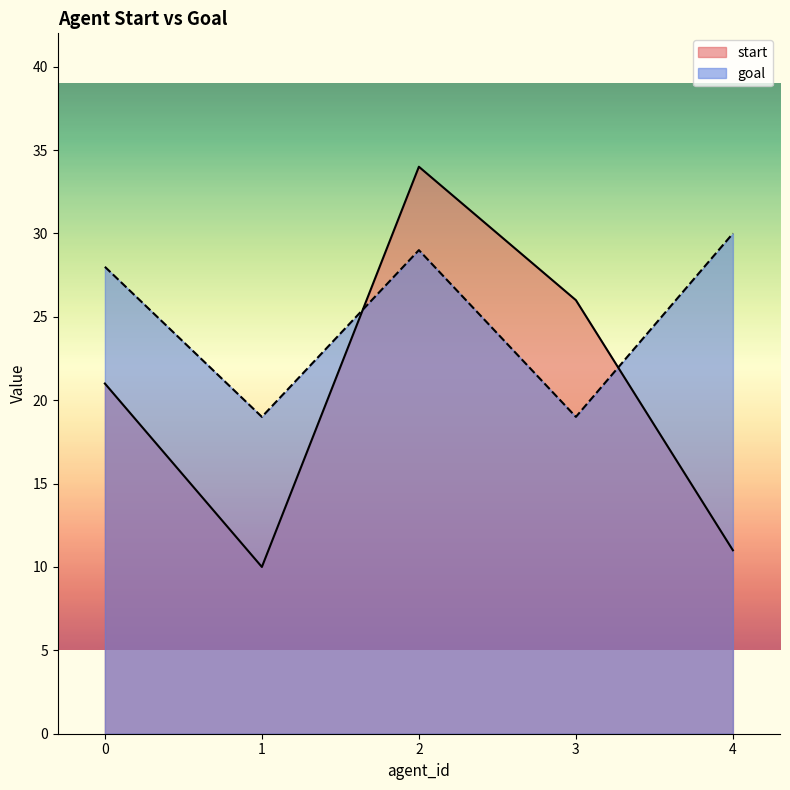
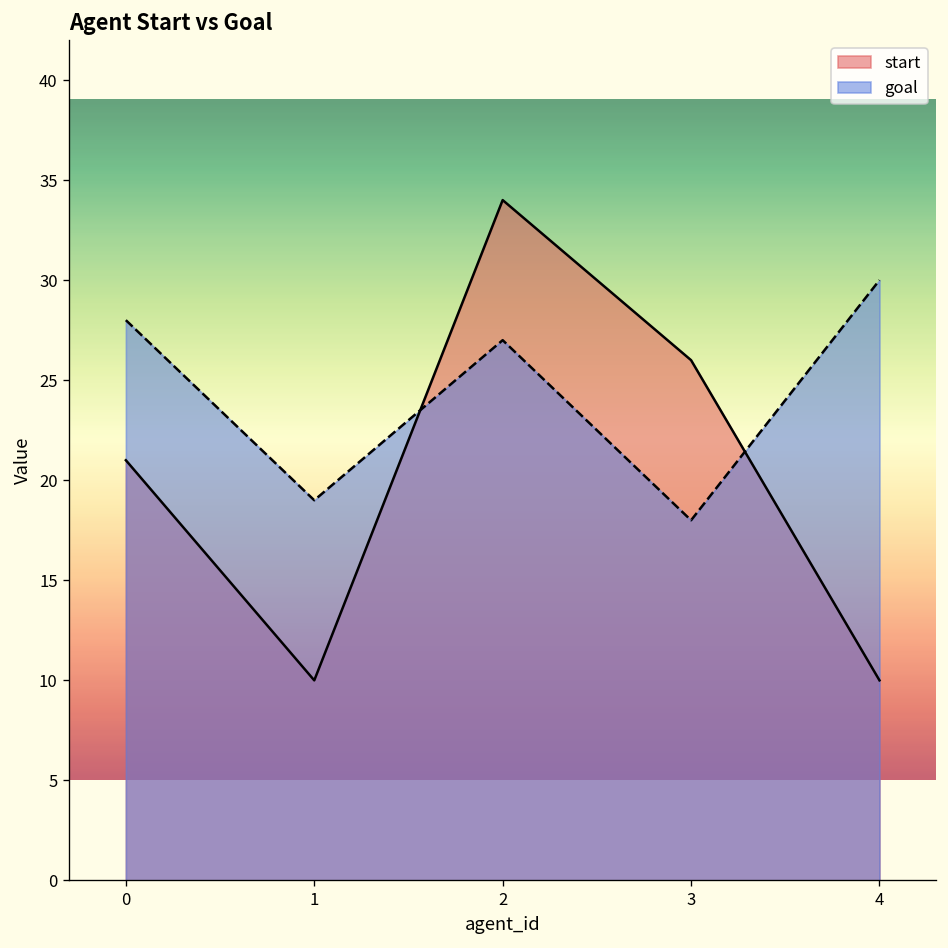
goal, 2: 29 -> 27
goal, 3: 19 -> 18
start, 4: 11 -> 10
